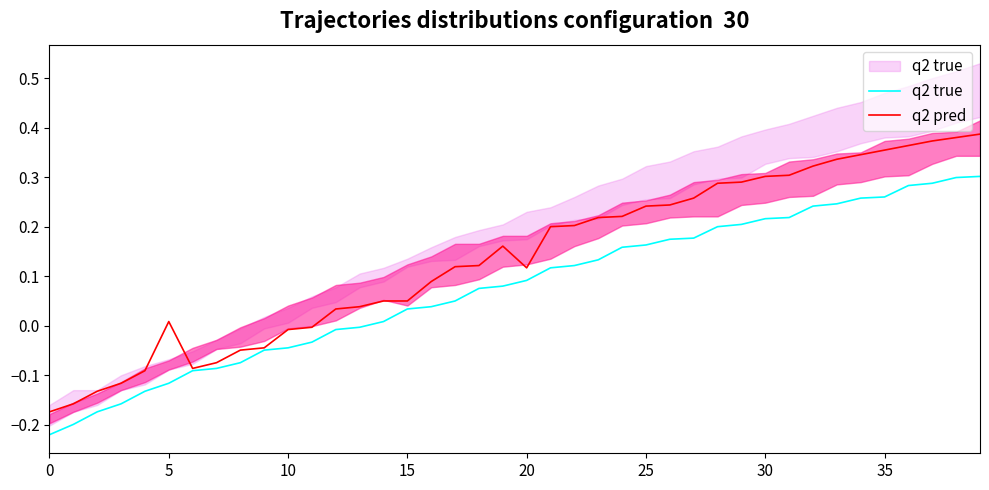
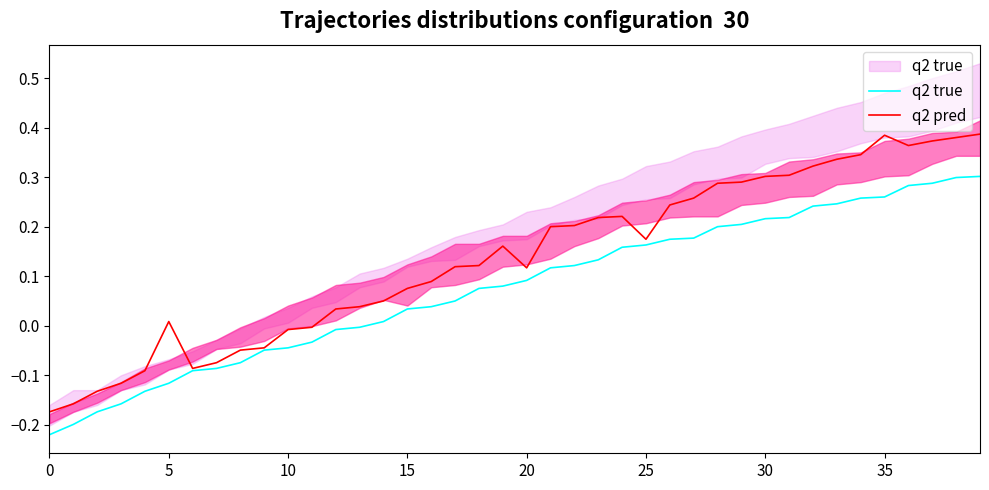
q2 pred, 15: 0.05 -> 0.08
q2 pred, 25: 0.24 -> 0.17
q2 pred, 35: 0.35 -> 0.38
